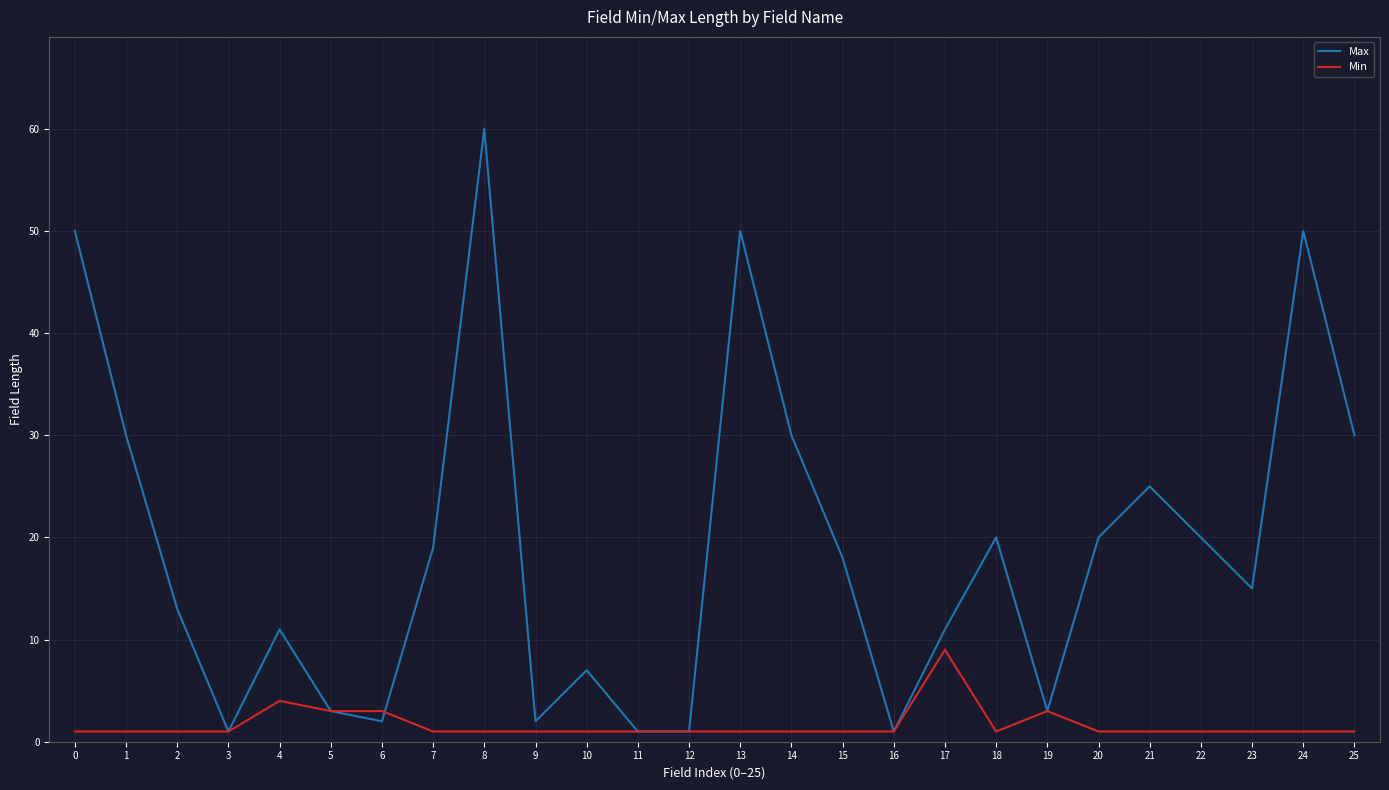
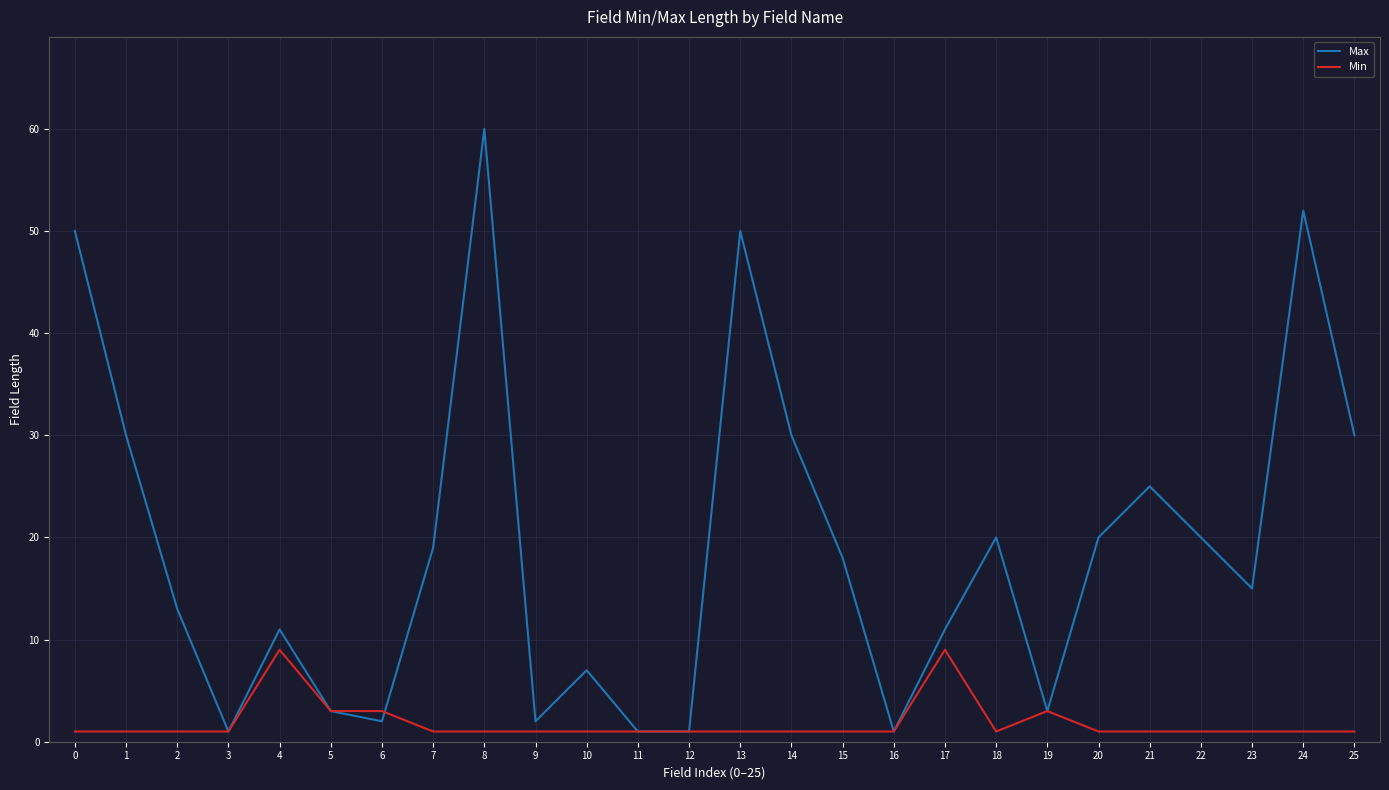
Min, 4: 4 -> 9
Max, 24: 50 -> 52
